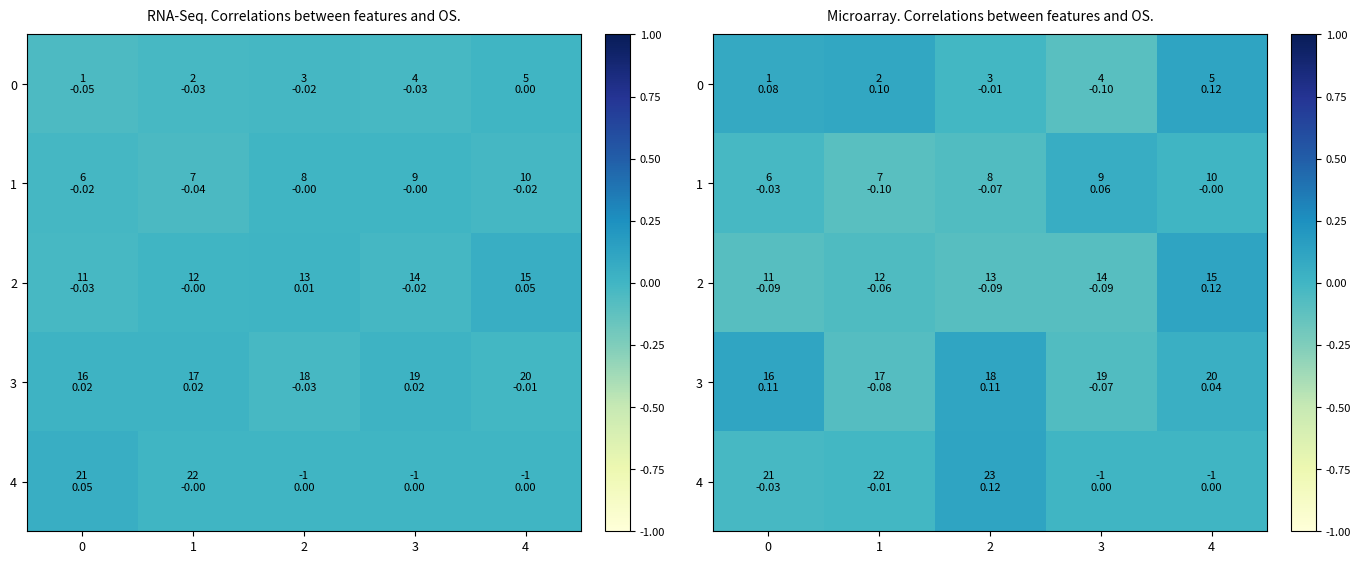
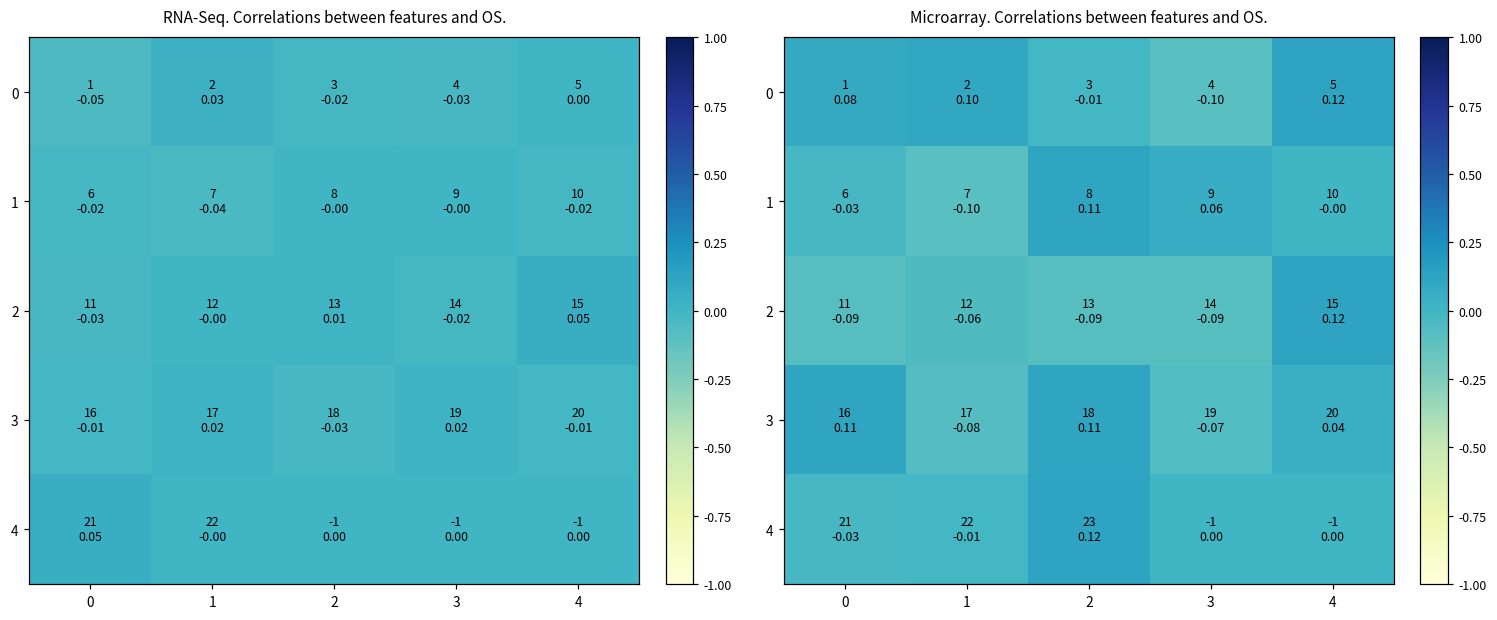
RNA-Seq. Correlations between features and OS., 0, 1: -0.03 -> 0.03
RNA-Seq. Correlations between features and OS., 3, 0: 0.02 -> -0.01
Microarray. Correlations between features and OS., 1, 2: -0.07 -> 0.11
